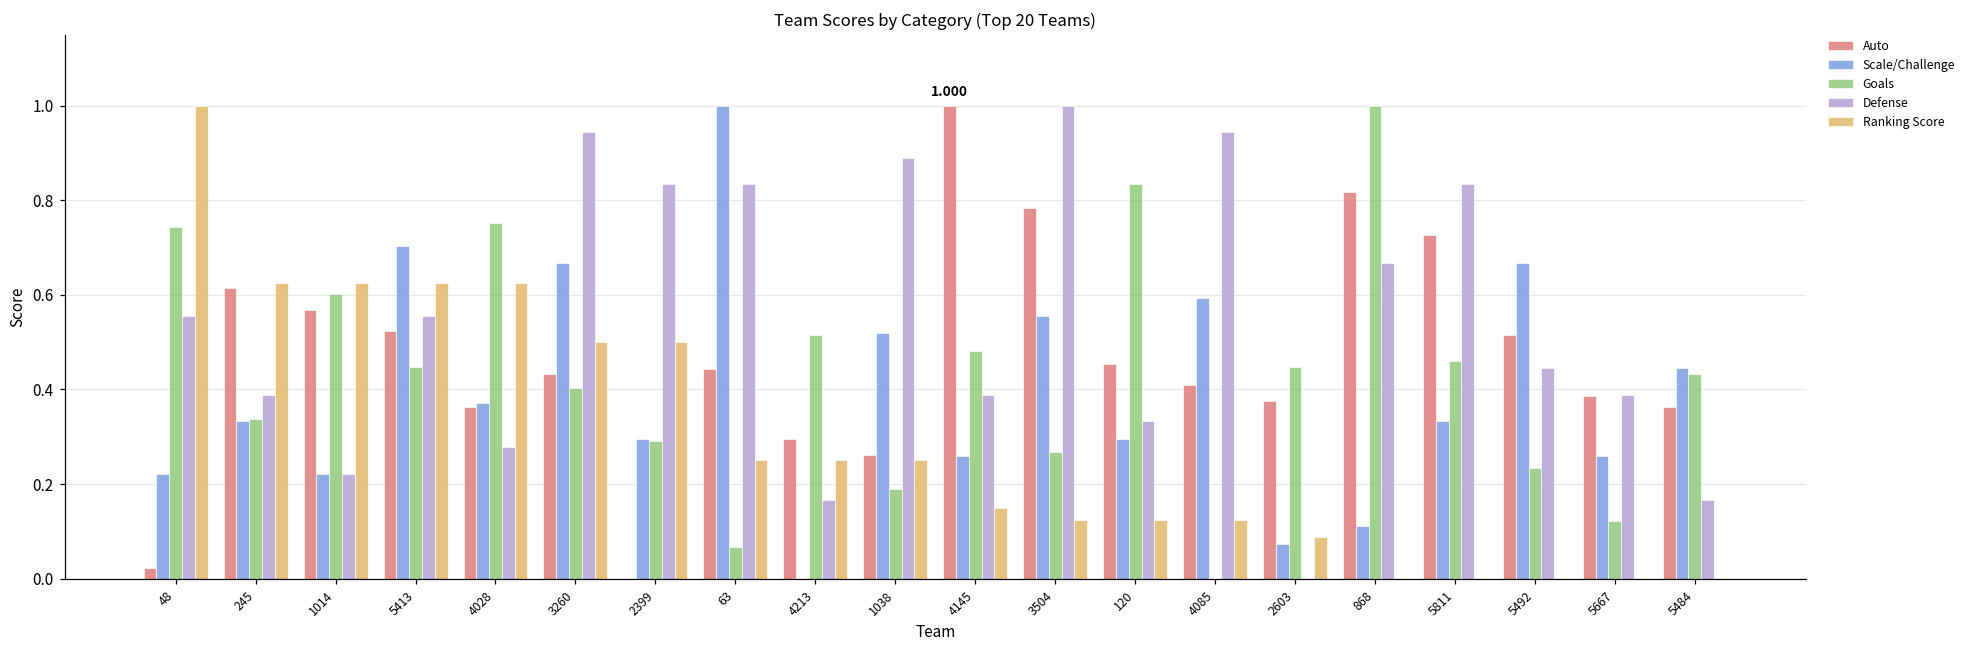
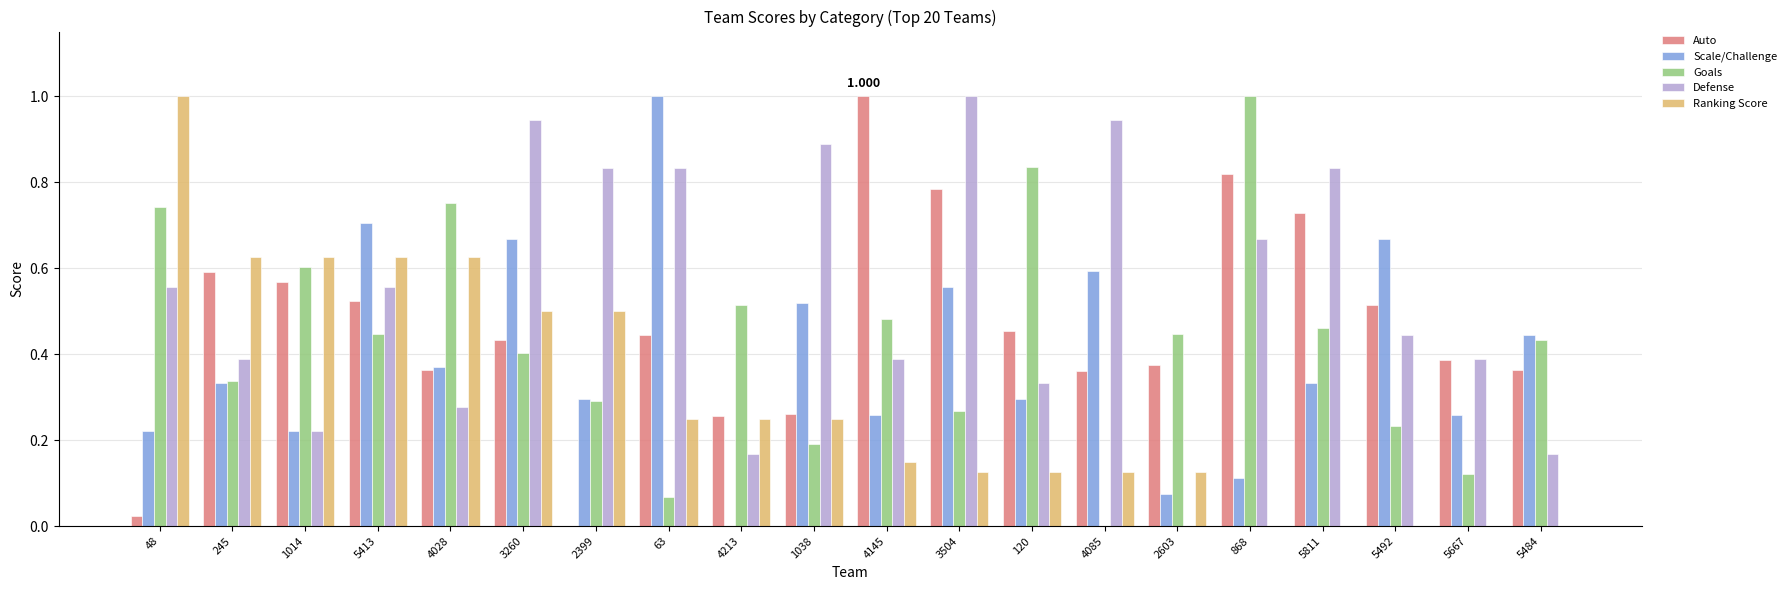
Auto, 245: 0.61 -> 0.59
Auto, 4213: 0.30 -> 0.26
Auto, 4085: 0.41 -> 0.36
Ranking Score, 2603: 0.09 -> 0.13
